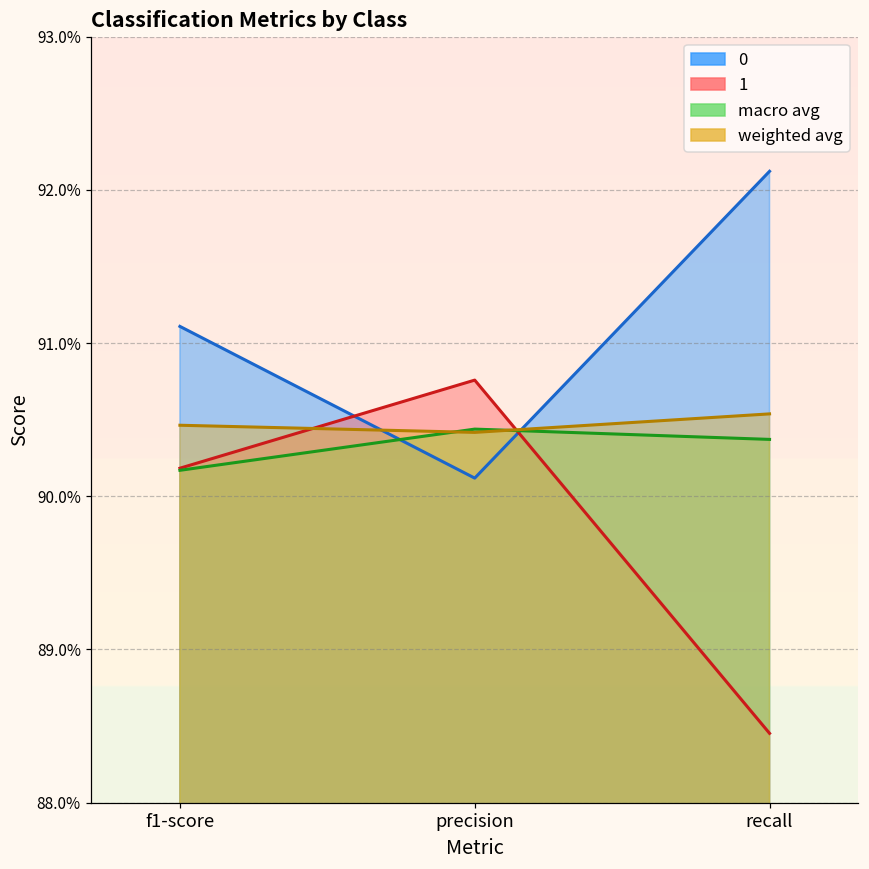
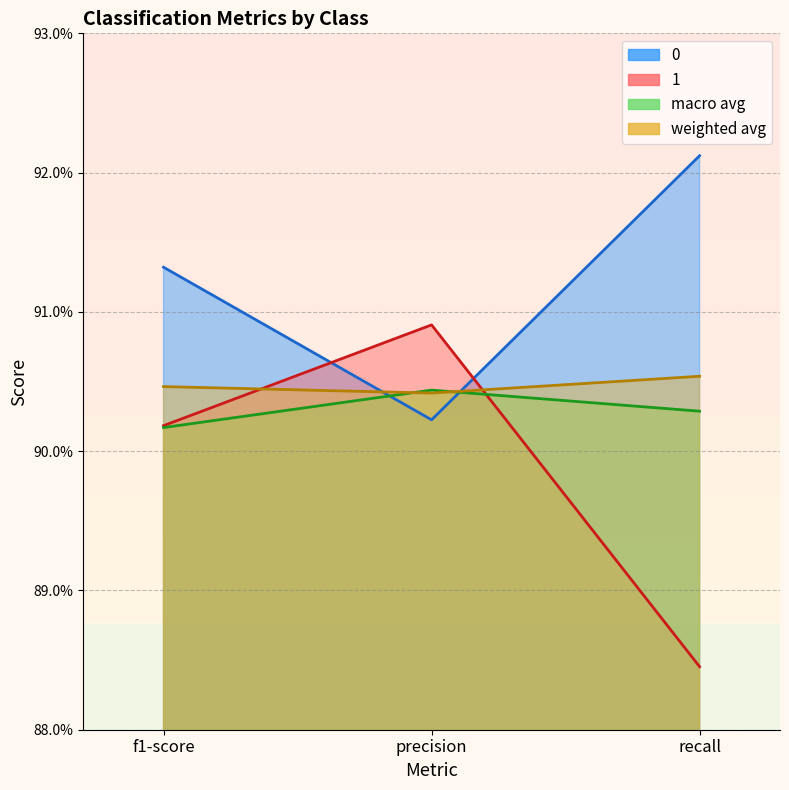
0, f1-score: 91.11% -> 91.32%
0, precision: 90.12% -> 90.23%
1, precision: 90.76% -> 90.91%
macro avg, recall: 90.37% -> 90.29%
